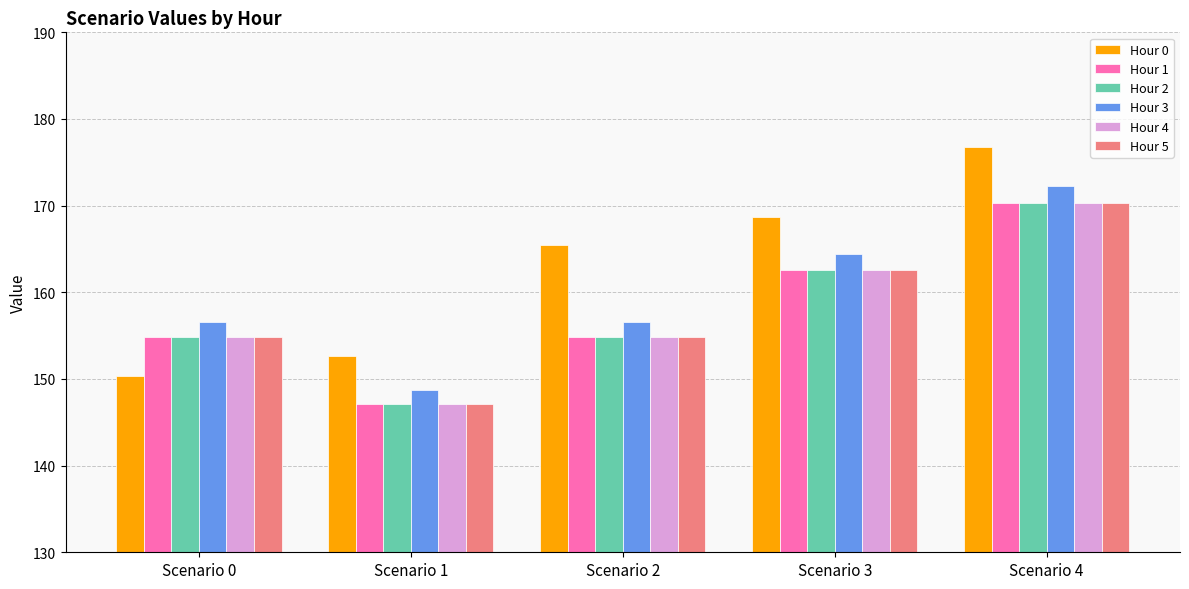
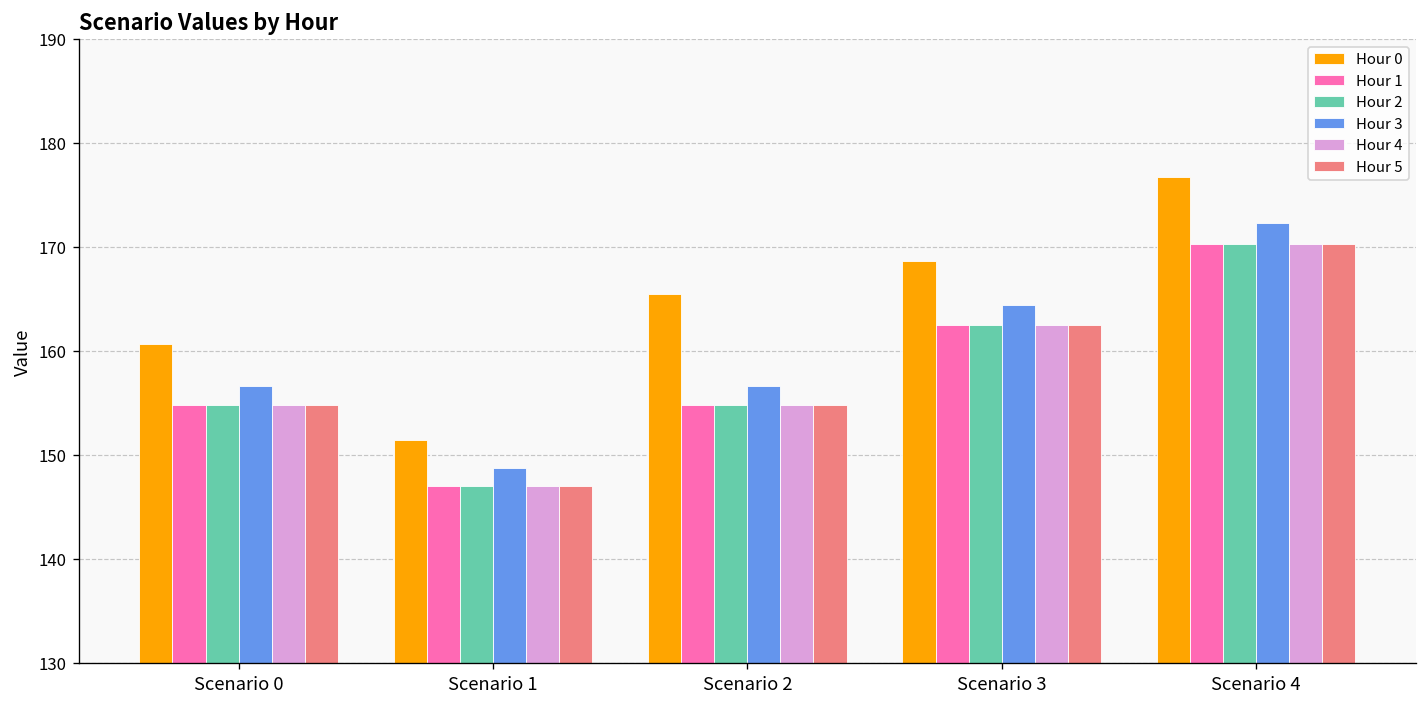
Hour 0, Scenario 0: 150 -> 161
Hour 0, Scenario 1: 153 -> 151
